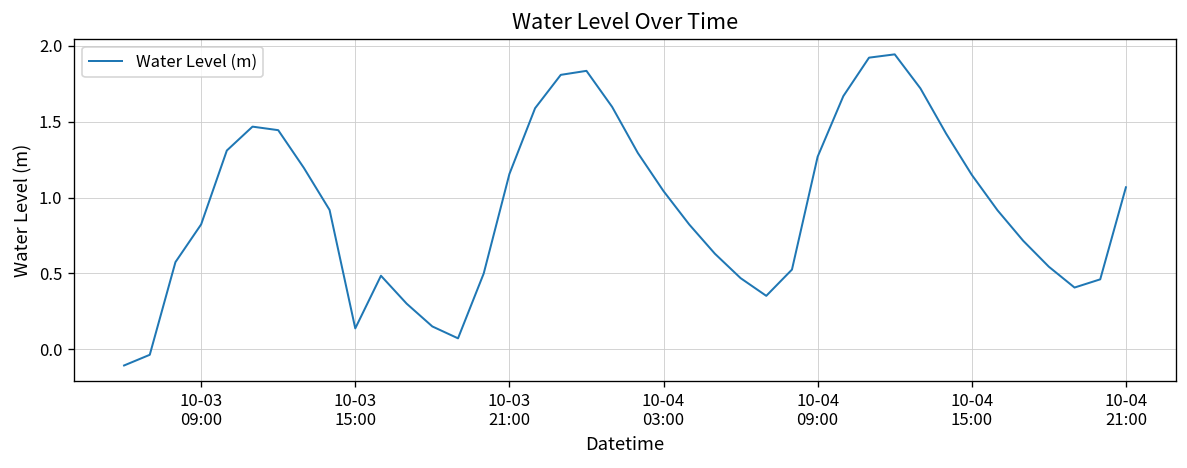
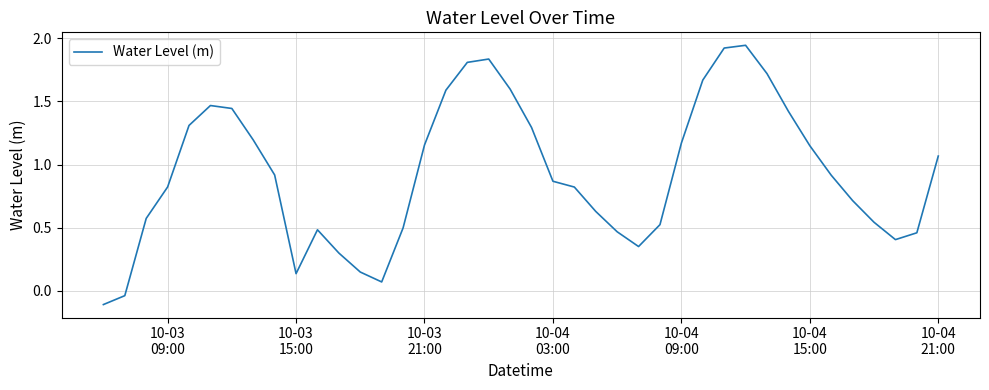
10-04 03:00: 1.04 -> 0.87
10-04 09:00: 1.27 -> 1.17
